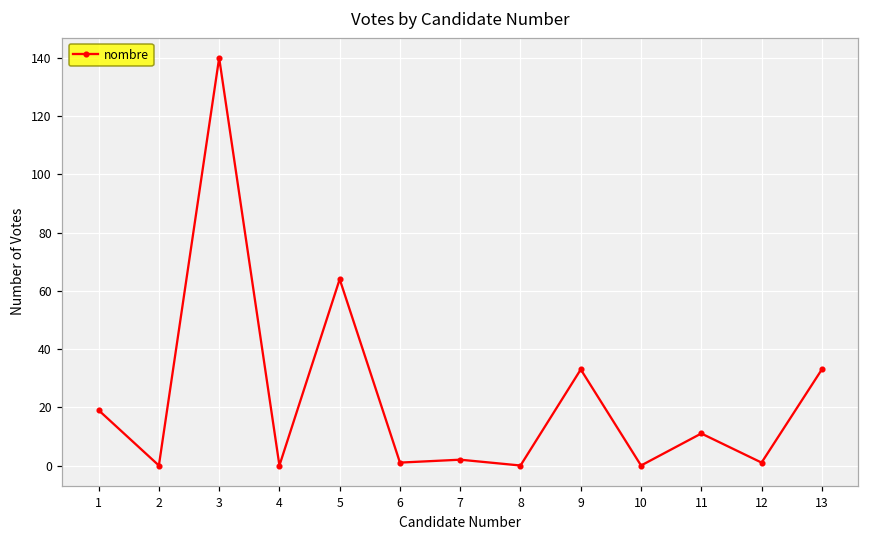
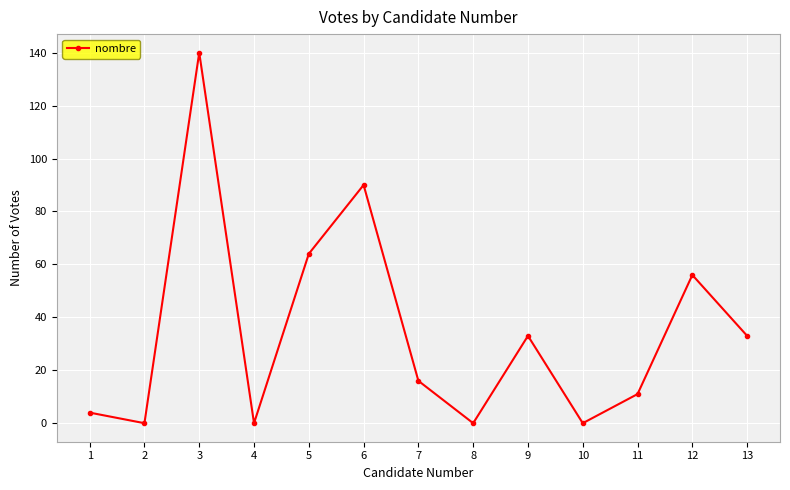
1: 19 -> 4
6: 1 -> 90
7: 2 -> 16
12: 1 -> 56
